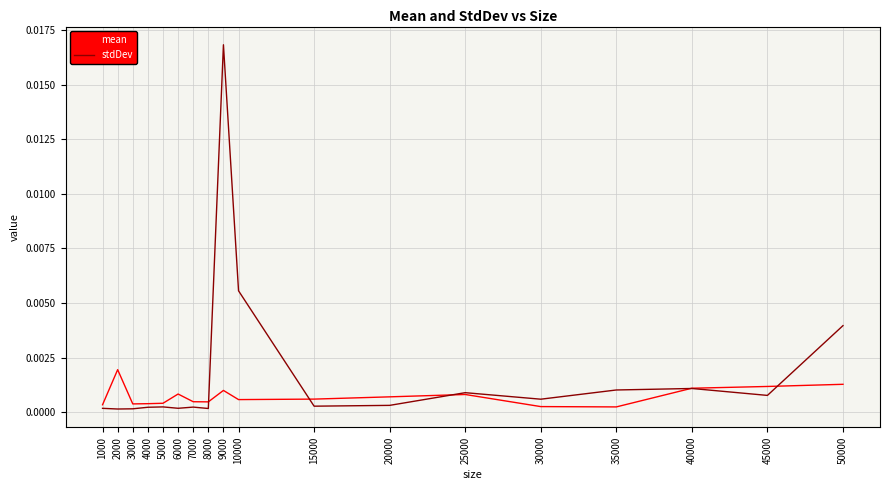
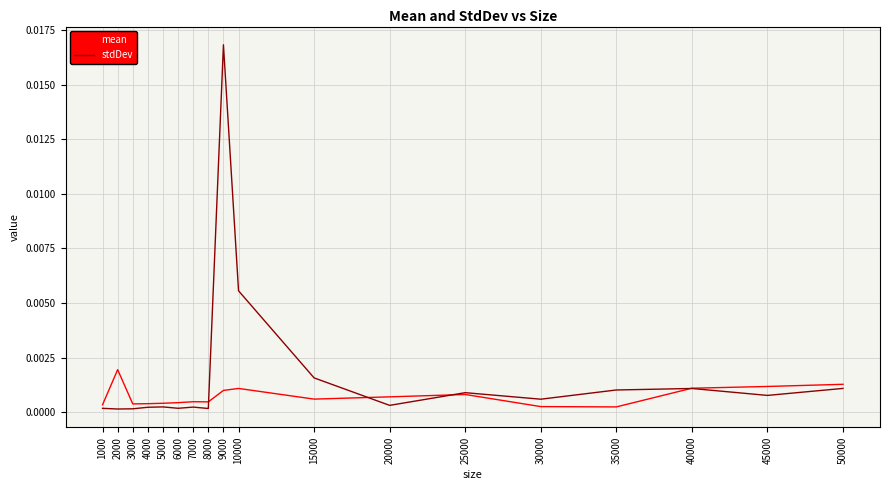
mean, 6000: 0.0008 -> 0.0004
mean, 10000: 0.0006 -> 0.0011
stdDev, 15000: 0.0003 -> 0.0016
stdDev, 50000: 0.0040 -> 0.0011
